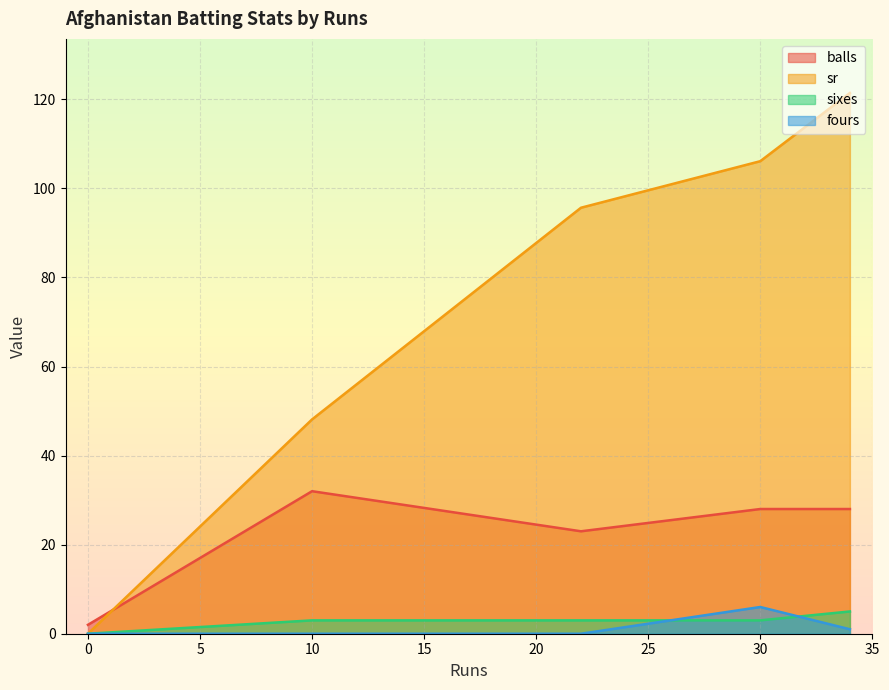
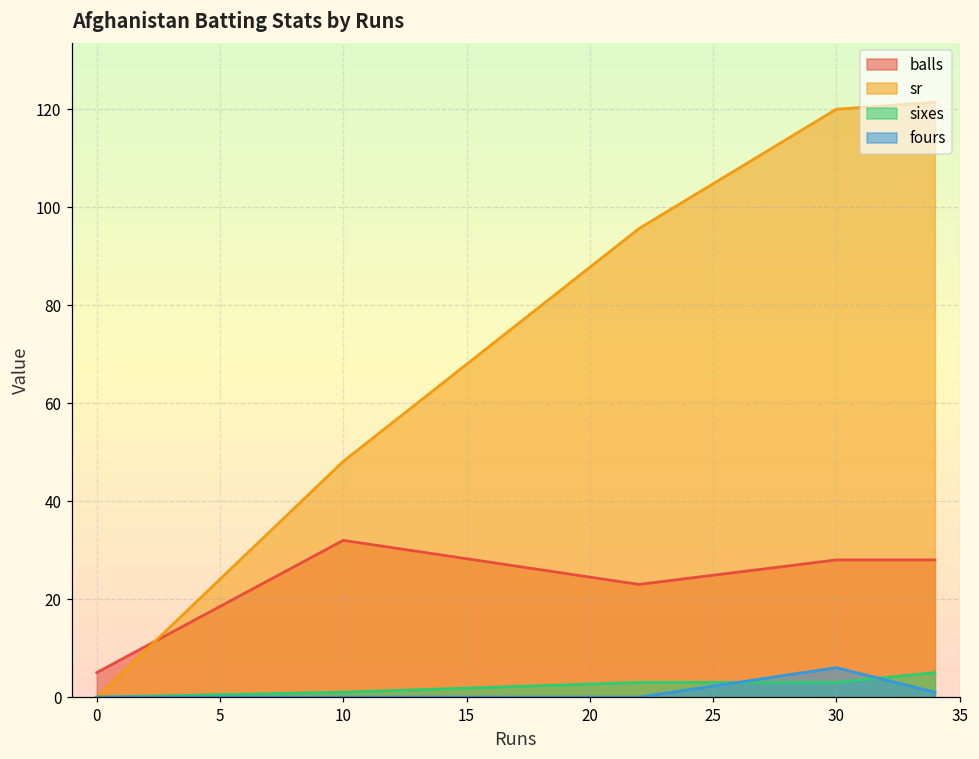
balls, 0: 2 -> 5
sixes, 10: 3 -> 1
sr, 30: 106 -> 120
